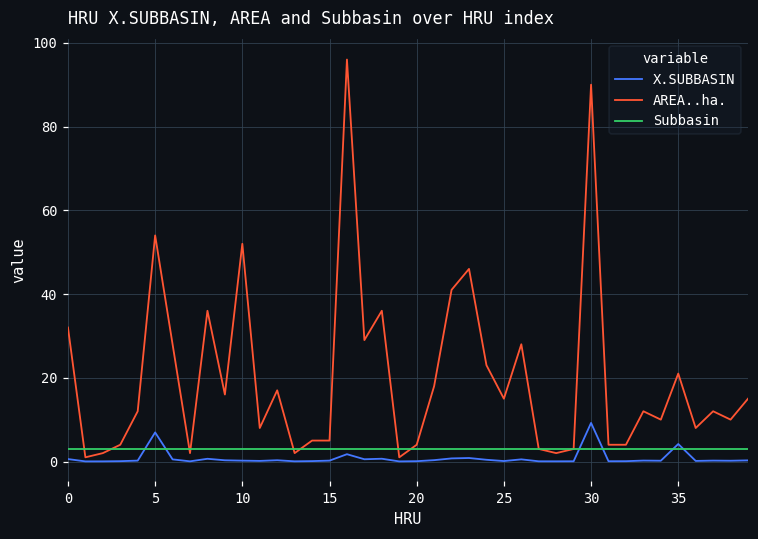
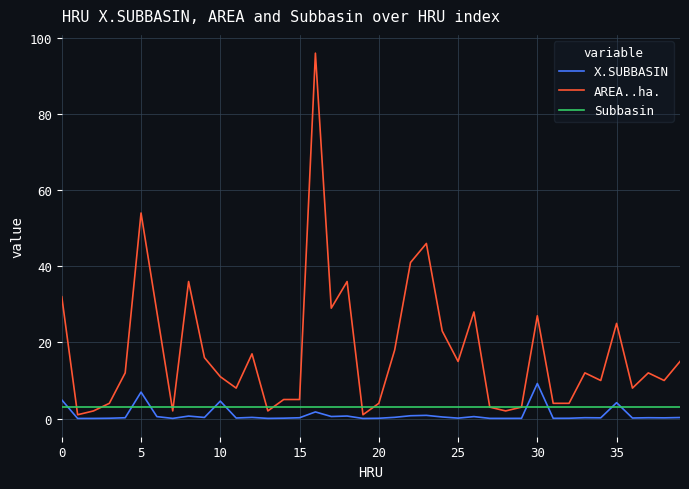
X.SUBBASIN, 0: 1 -> 5
X.SUBBASIN, 10: 0 -> 5
AREA..ha., 10: 52 -> 11
AREA..ha., 30: 90 -> 27
AREA..ha., 35: 21 -> 25
